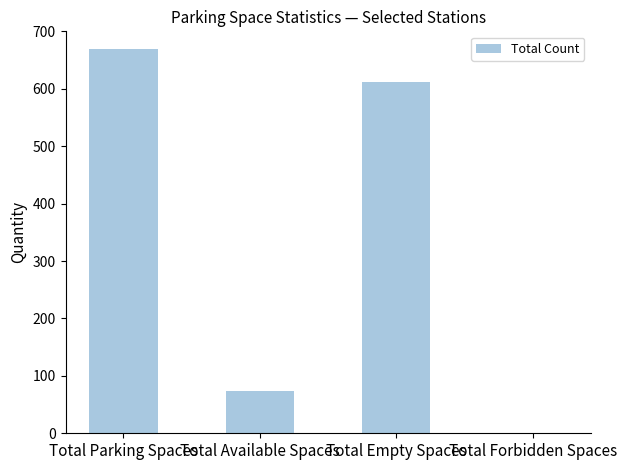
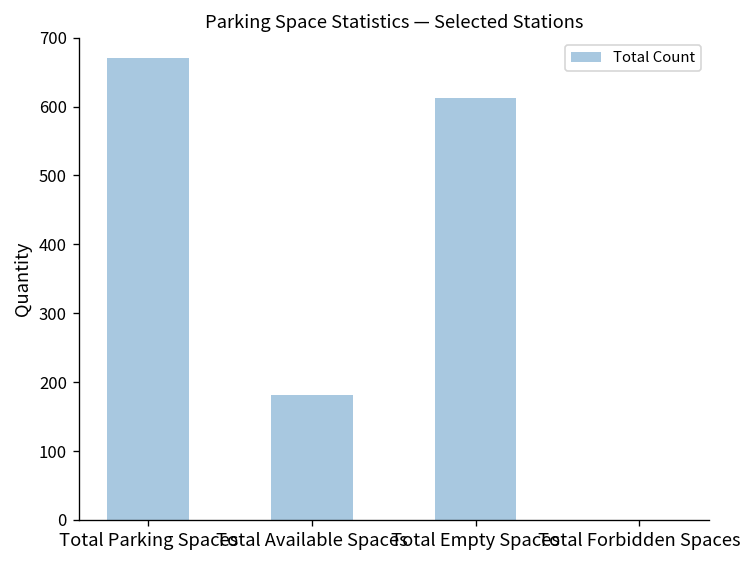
Total Available Spaces: 70 -> 180
